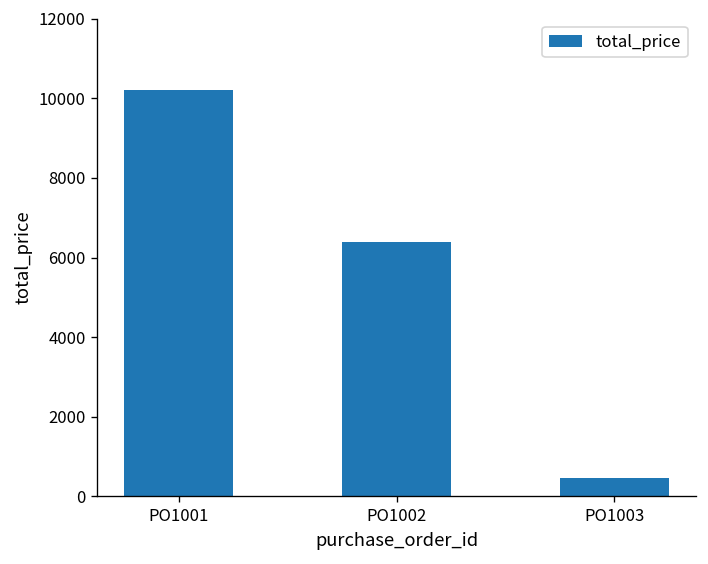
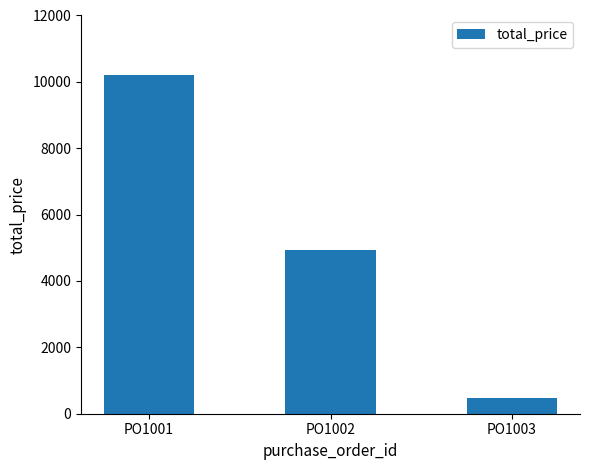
PO1002: 6400 -> 4900
